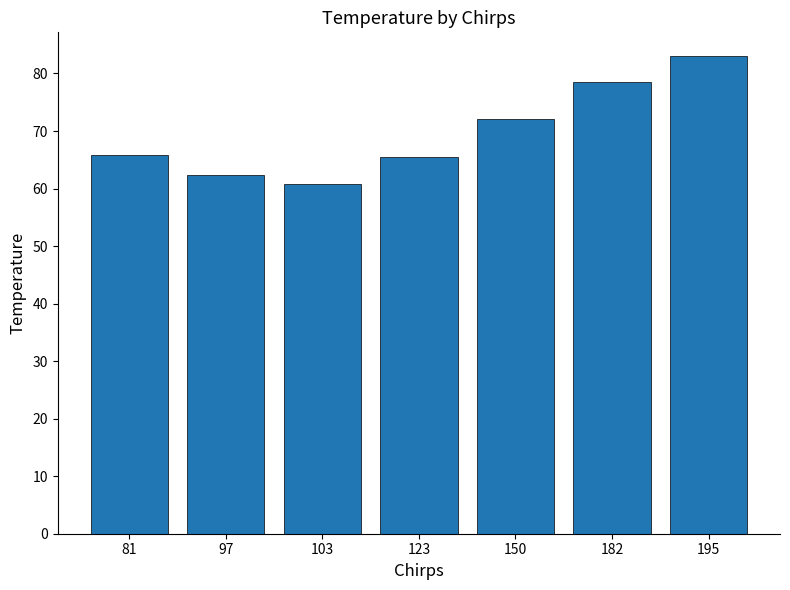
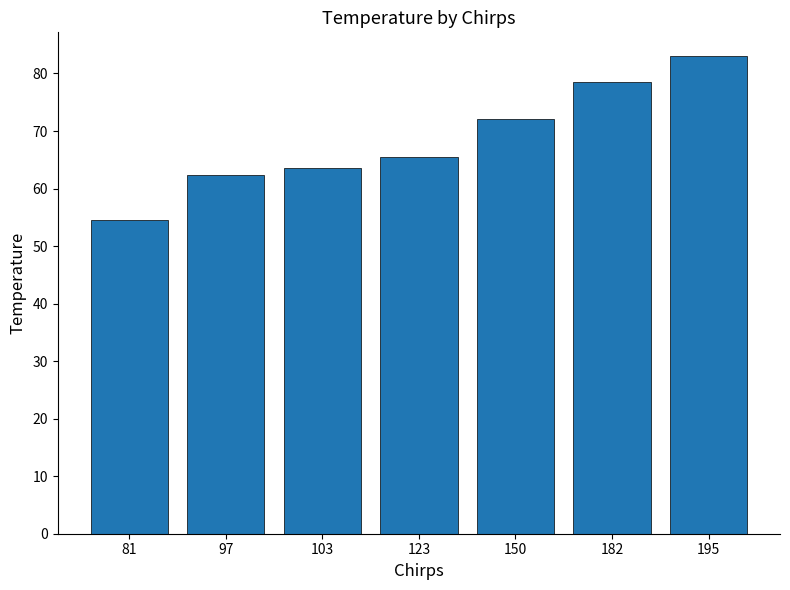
81: 66 -> 55
103: 61 -> 64
